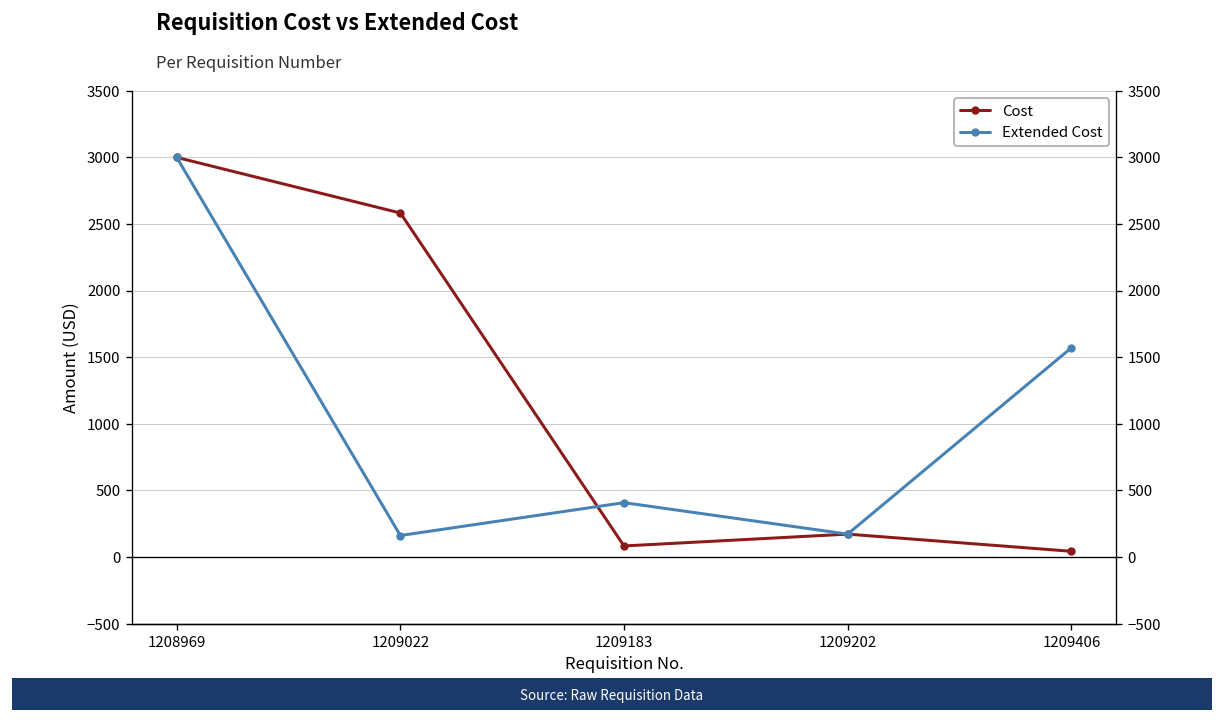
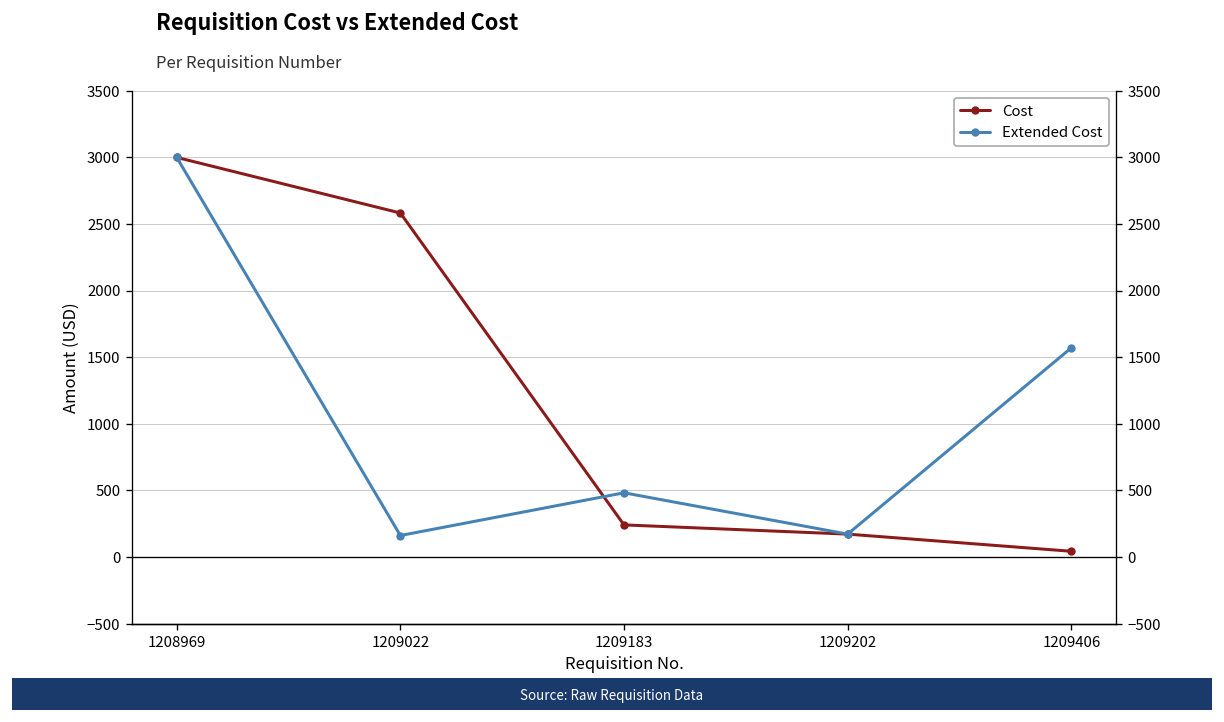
Cost, 1209183: 80 -> 240
Extended Cost, 1209183: 410 -> 480
